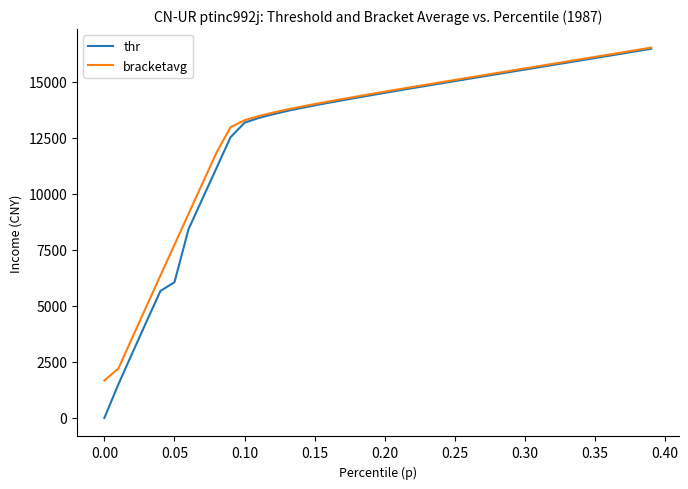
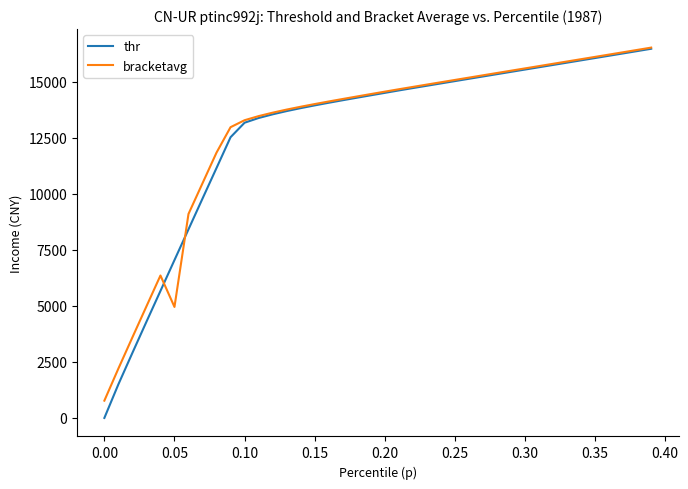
bracketavg, 0.00: 1700 -> 800
thr, 0.05: 6100 -> 7000
bracketavg, 0.05: 7700 -> 5000
